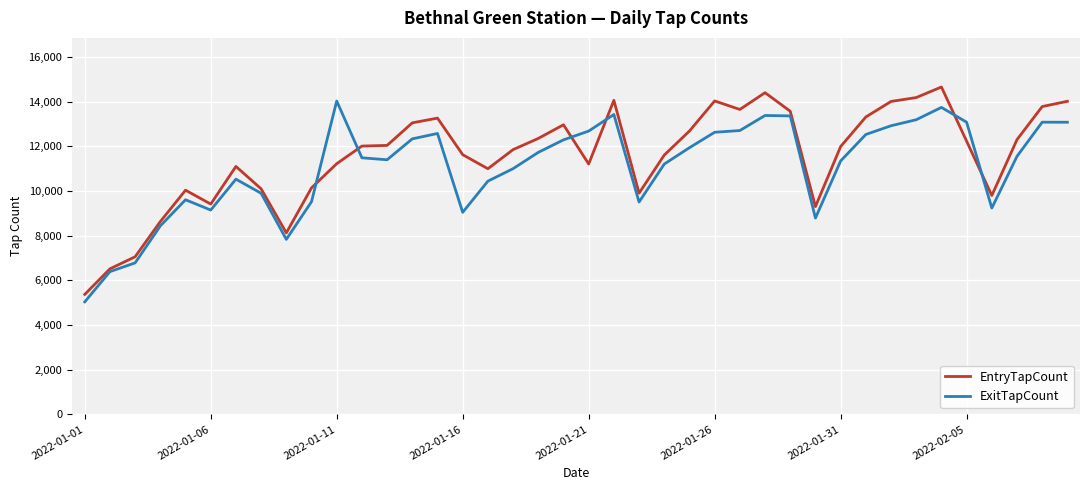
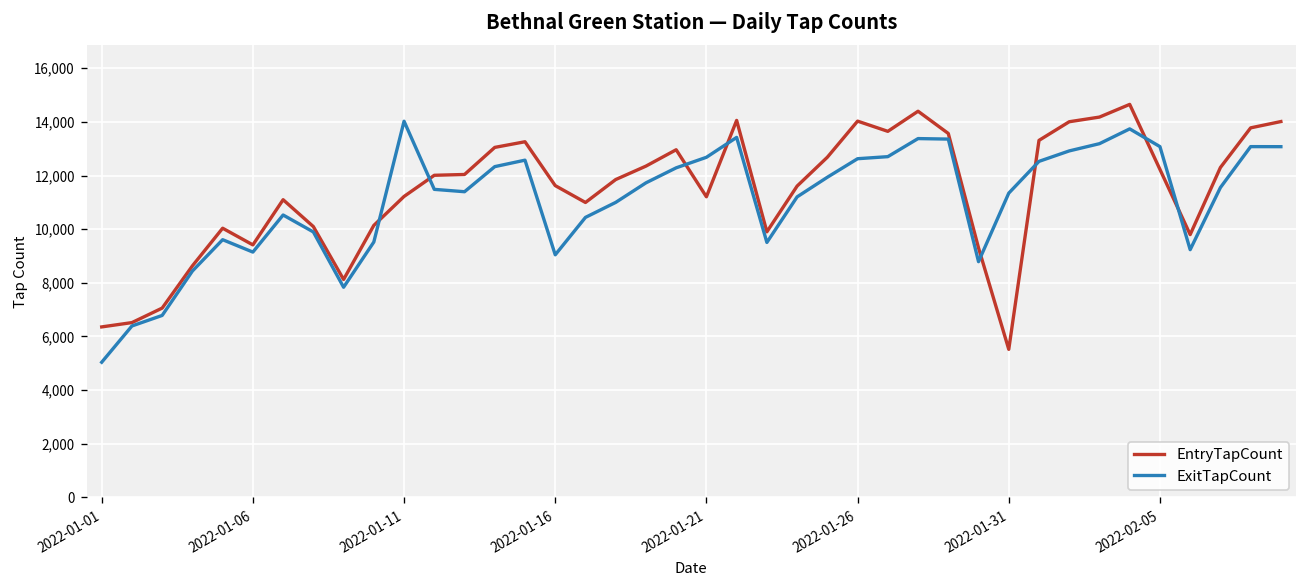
EntryTapCount, 2022-01-01: 5,400 -> 6,400
EntryTapCount, 2022-01-31: 12,000 -> 5,500
